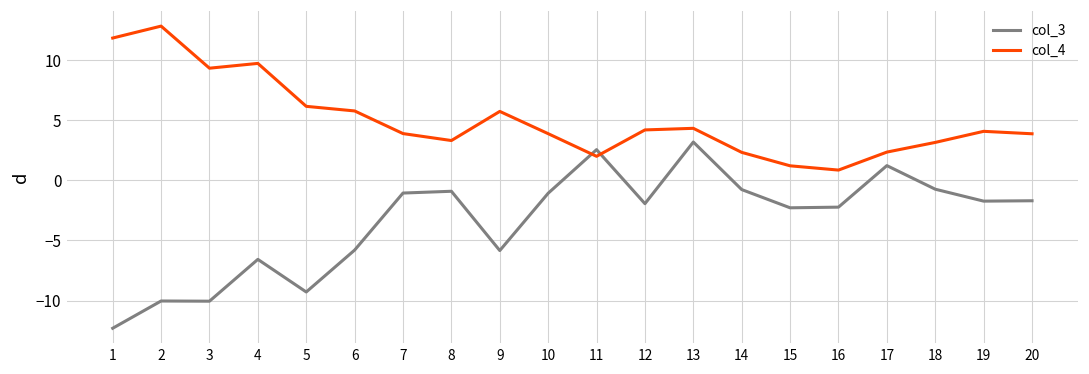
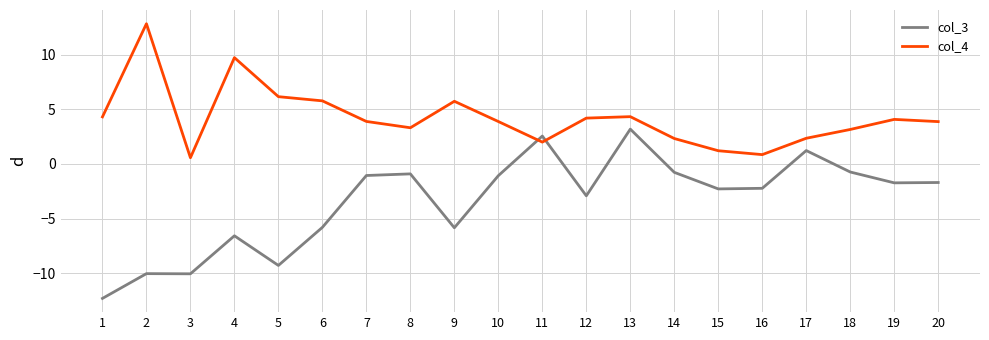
col_4, 1: 11.8 -> 4.3
col_4, 3: 9.3 -> 0.6
col_3, 12: -1.9 -> -2.9
